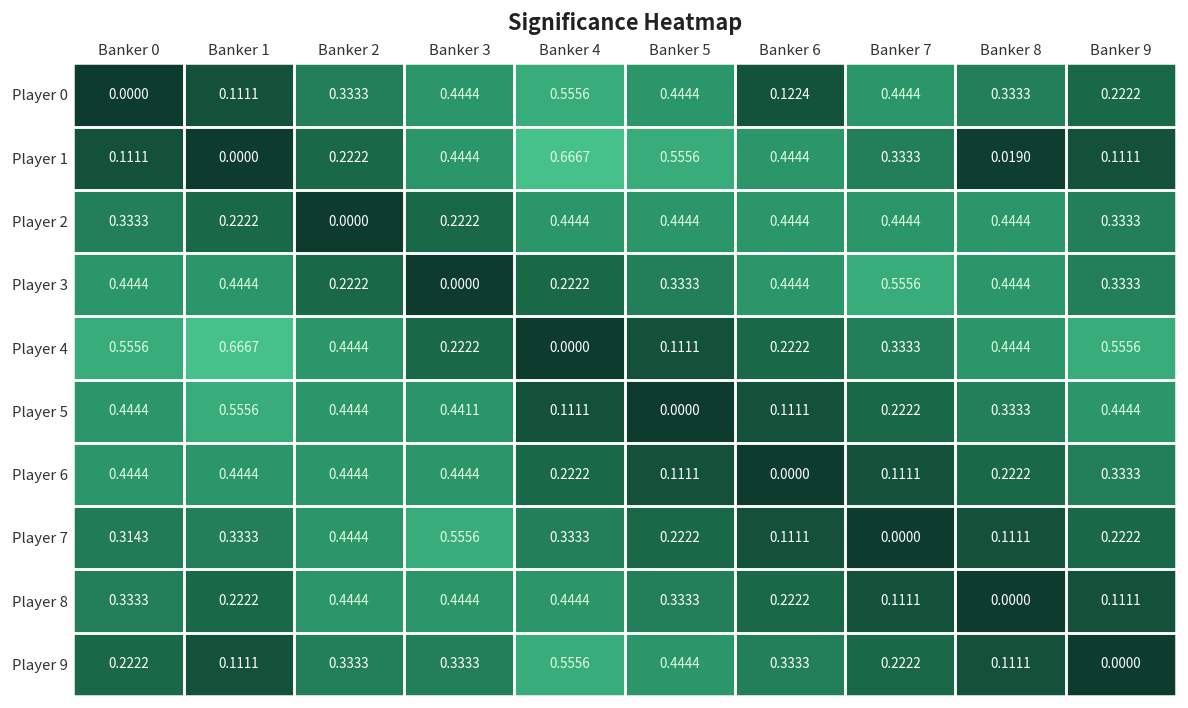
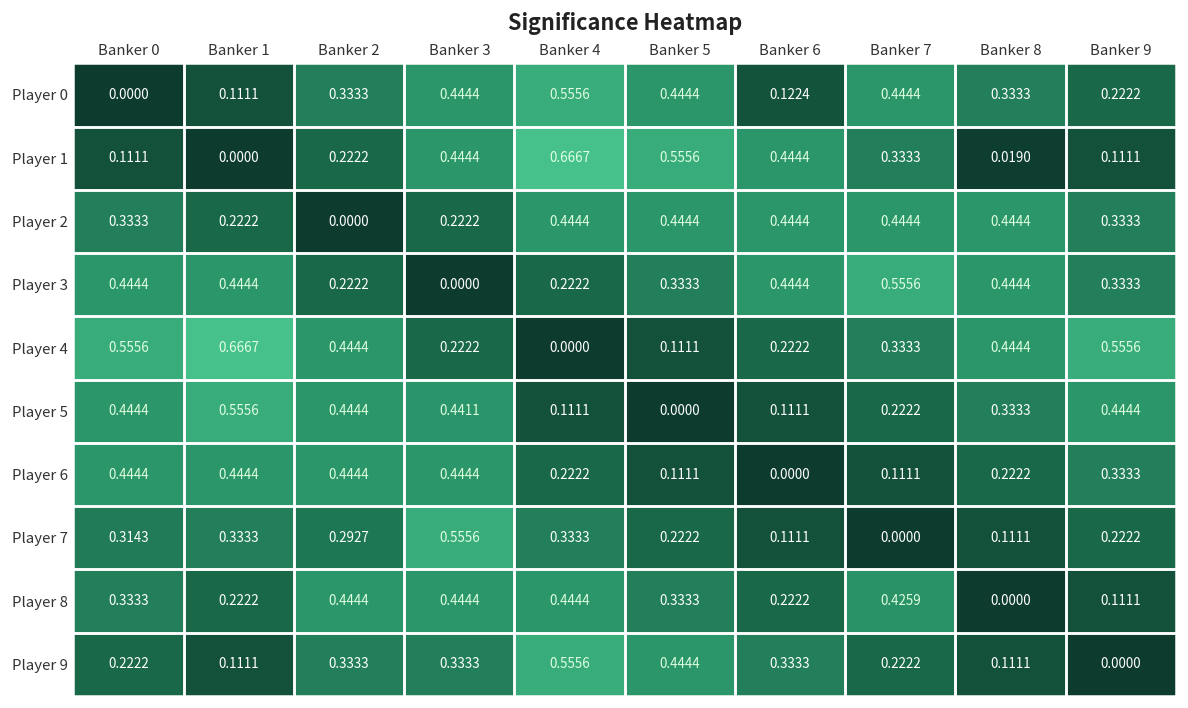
Player 7, Banker 2: 0.4444 -> 0.2927
Player 8, Banker 7: 0.1111 -> 0.4259
